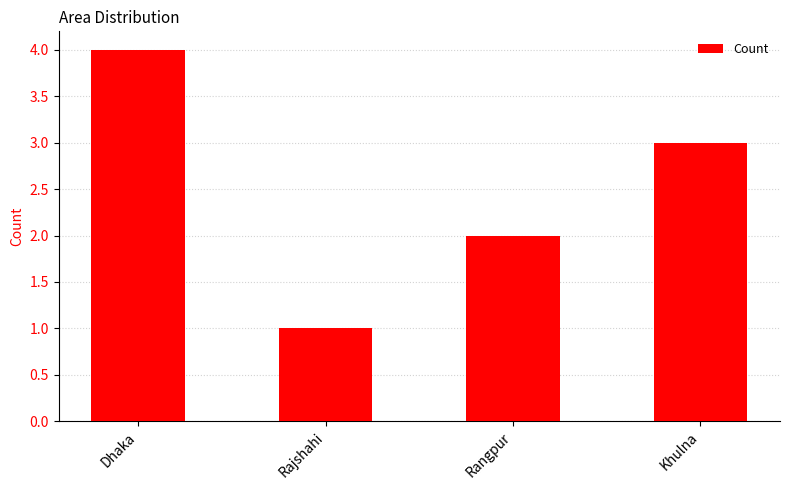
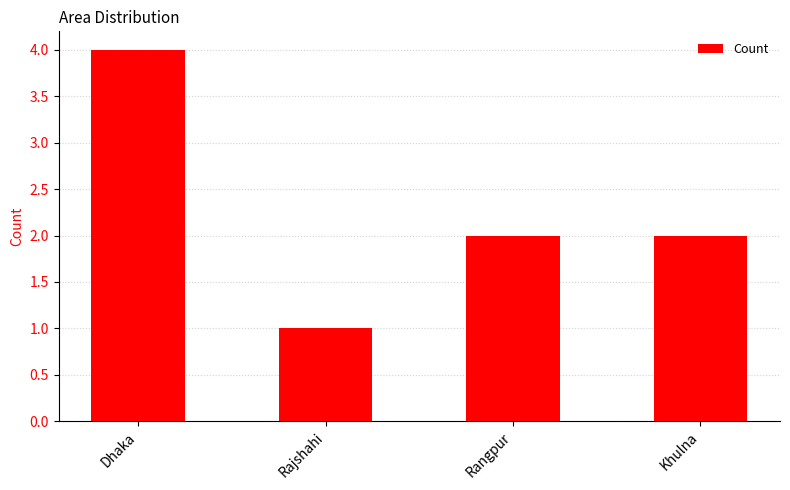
Khulna: 3 -> 2
